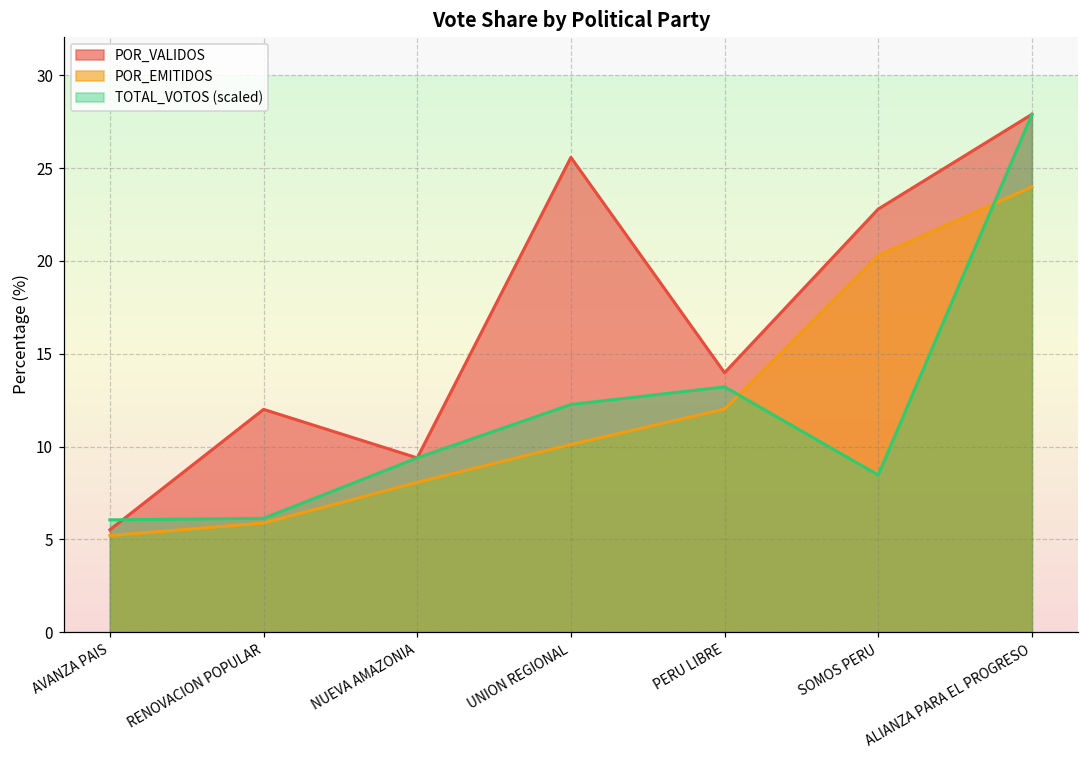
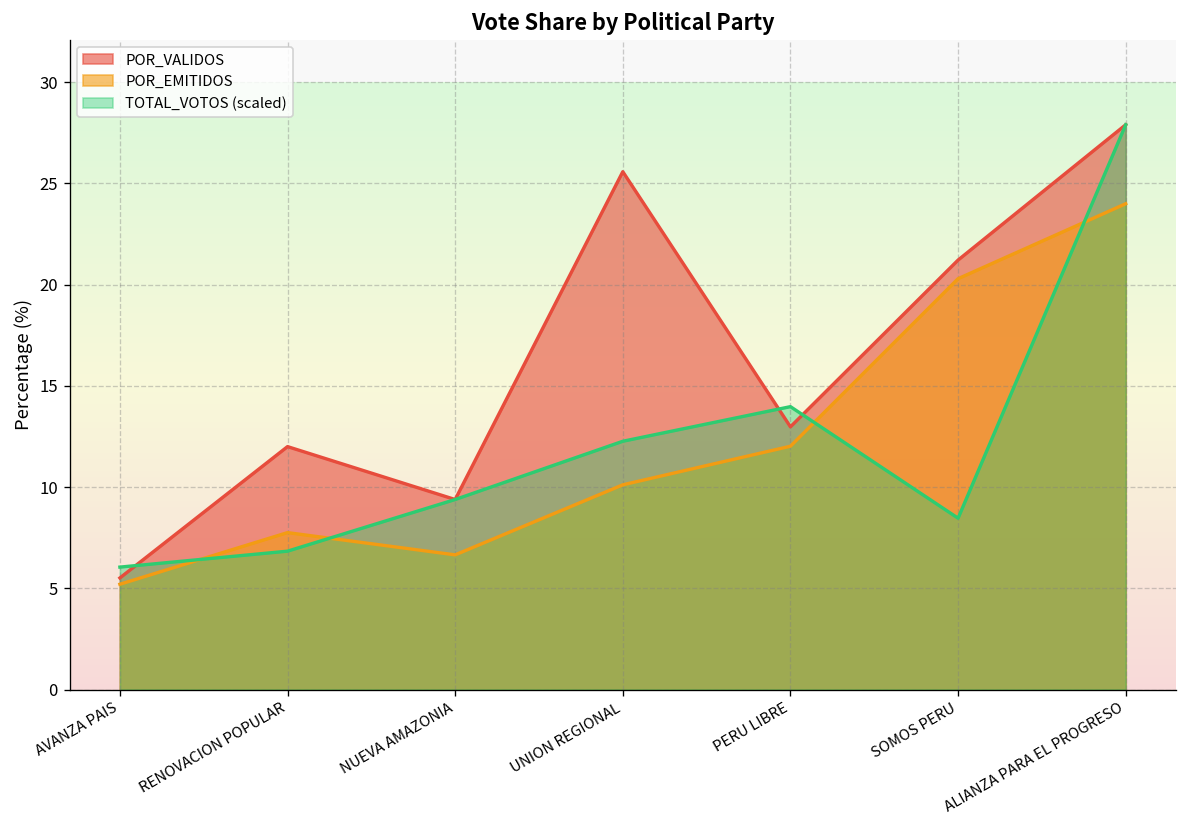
POR_EMITIDOS, RENOVACION POPULAR: 5.9 -> 7.8
TOTAL_VOTOS (scaled), RENOVACION POPULAR: 6.1 -> 6.8
POR_EMITIDOS, NUEVA AMAZONIA: 8.1 -> 6.7
POR_VALIDOS, PERU LIBRE: 14.0 -> 13.0
TOTAL_VOTOS (scaled), PERU LIBRE: 13.2 -> 14.0
POR_VALIDOS, SOMOS PERU: 22.8 -> 21.2
